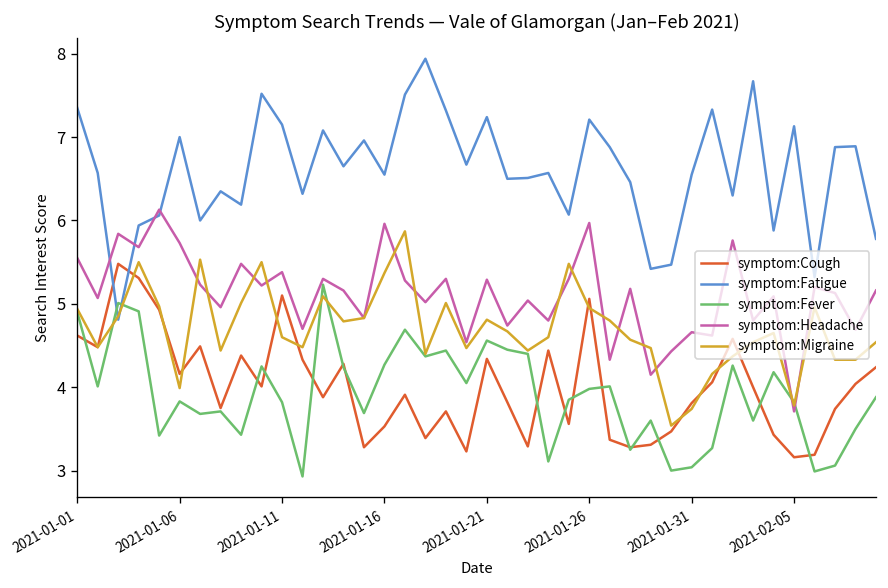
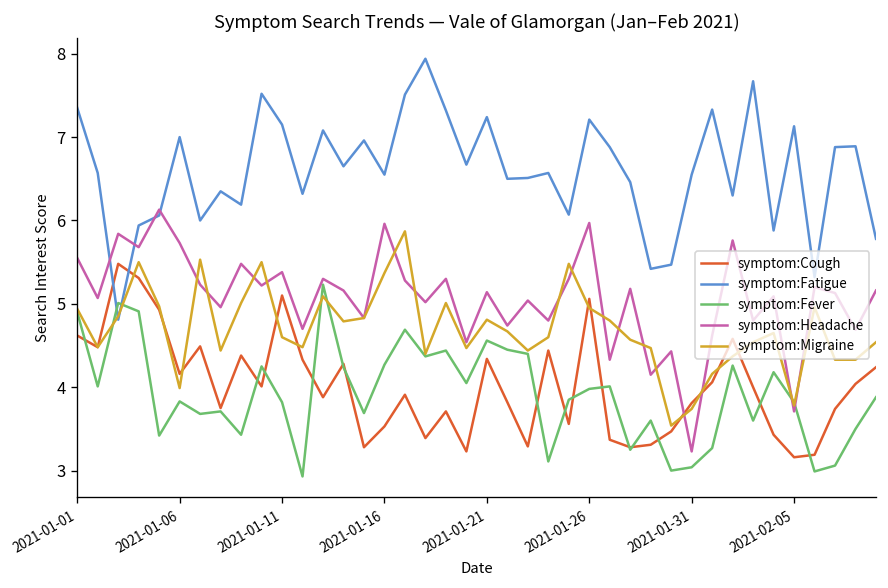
symptom:Headache, 2021-01-21: 5.3 -> 5.1
symptom:Headache, 2021-01-31: 4.7 -> 3.2
